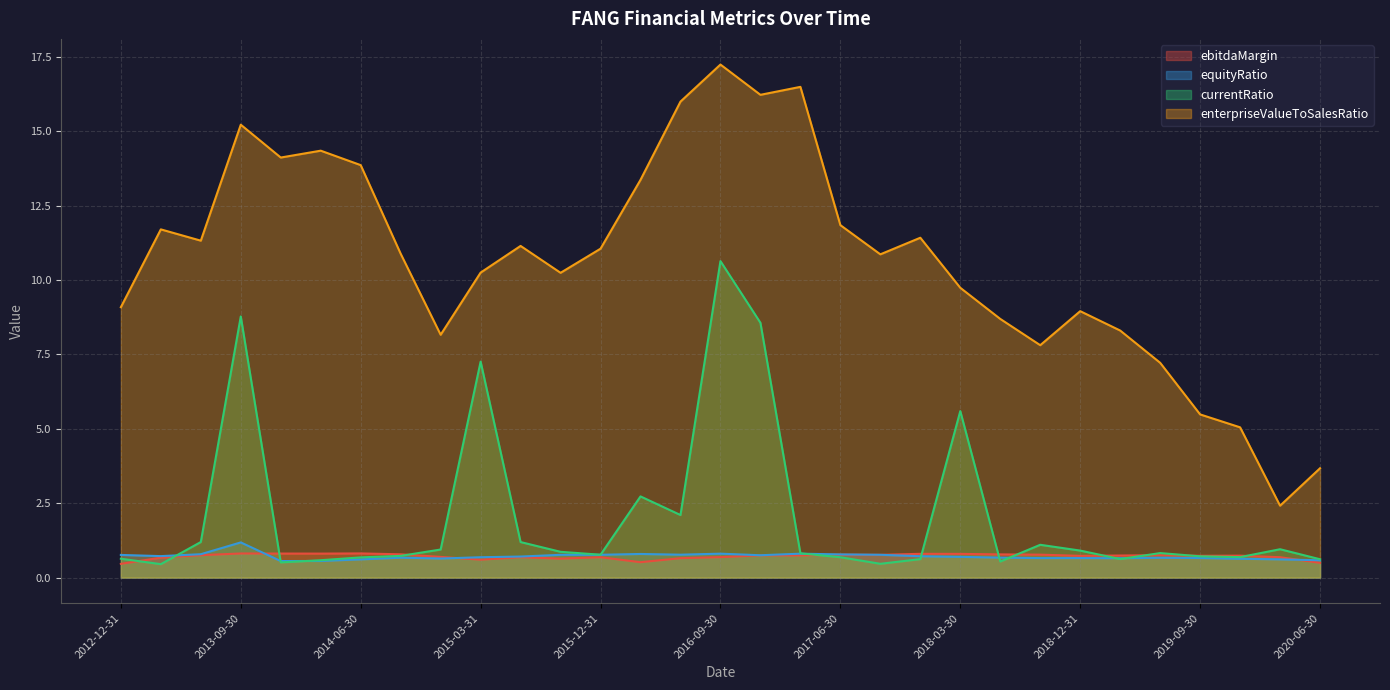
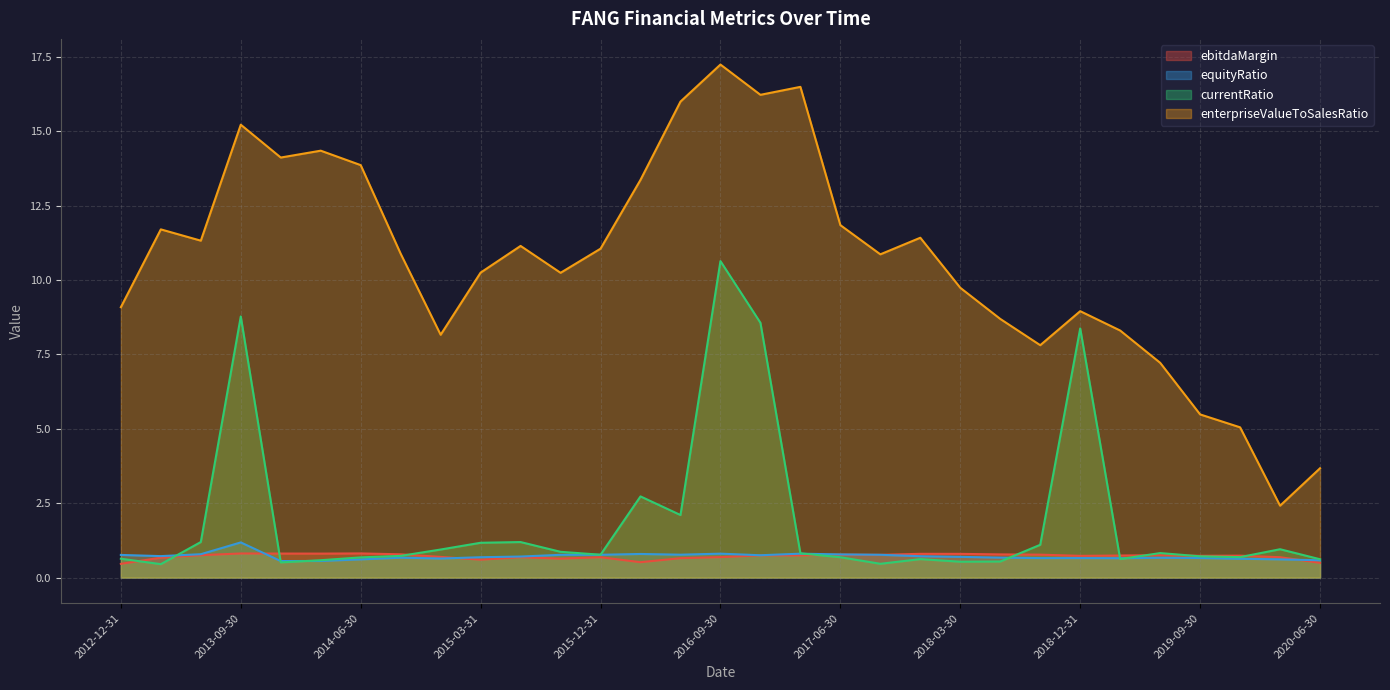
currentRatio, 2015-03-31: 7.3 -> 1.2
currentRatio, 2018-03-30: 5.6 -> 0.5
currentRatio, 2018-12-31: 0.9 -> 8.4
